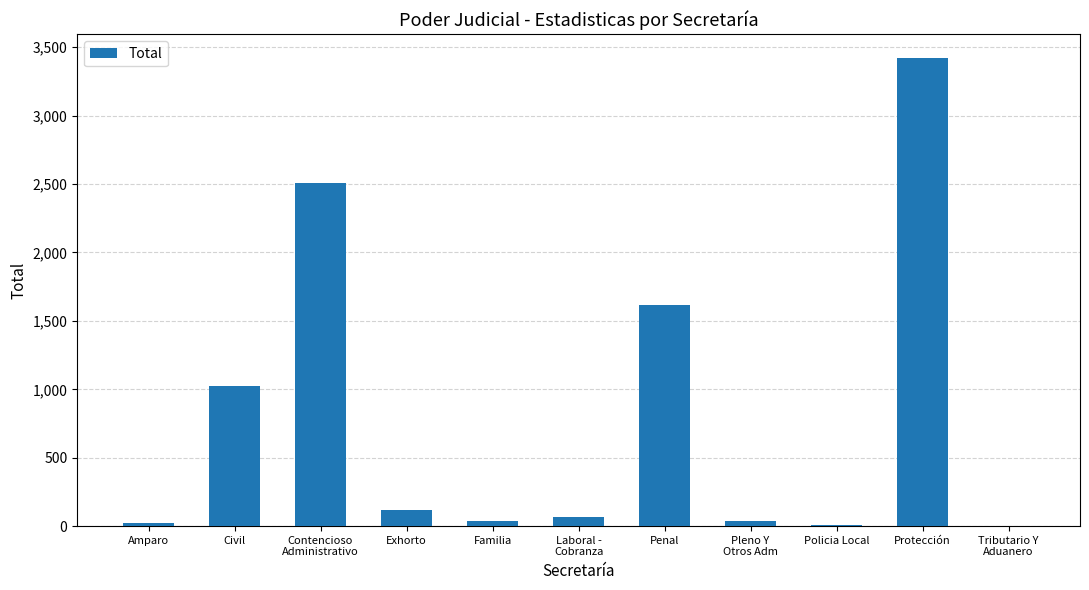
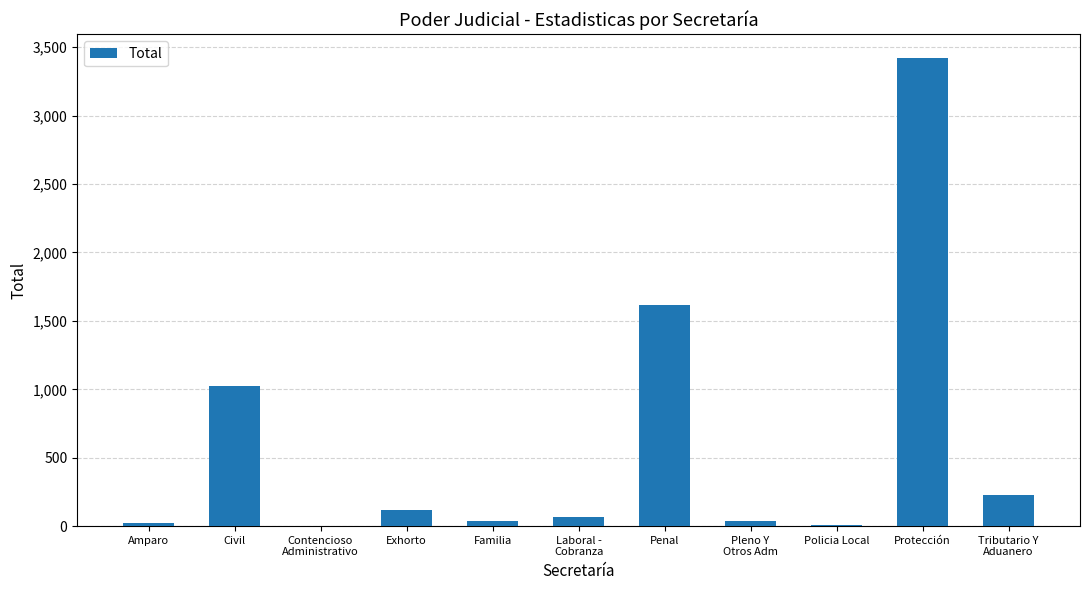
Contencioso Administrativo: 2,510 -> 0
Tributario Y Aduanero: 0 -> 230
